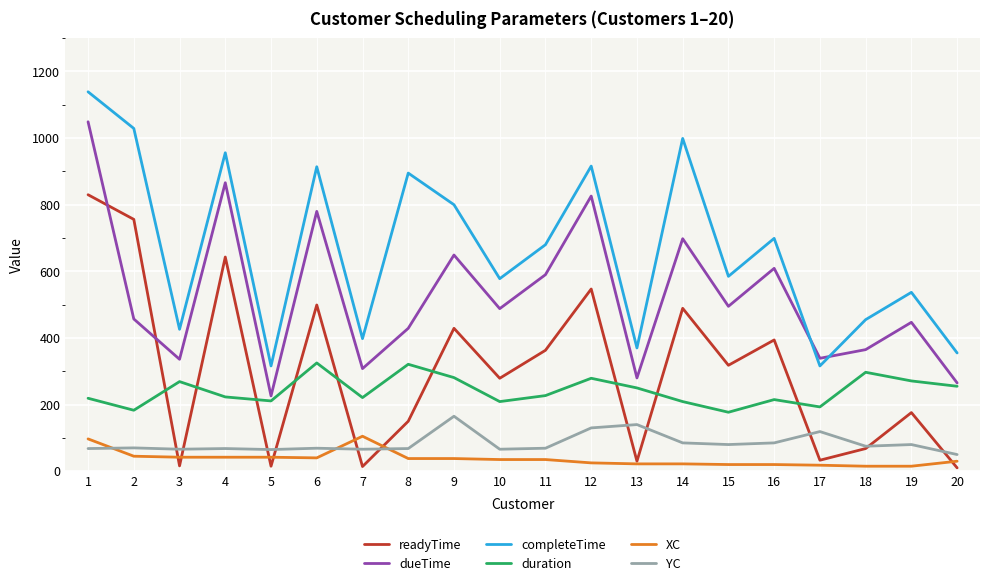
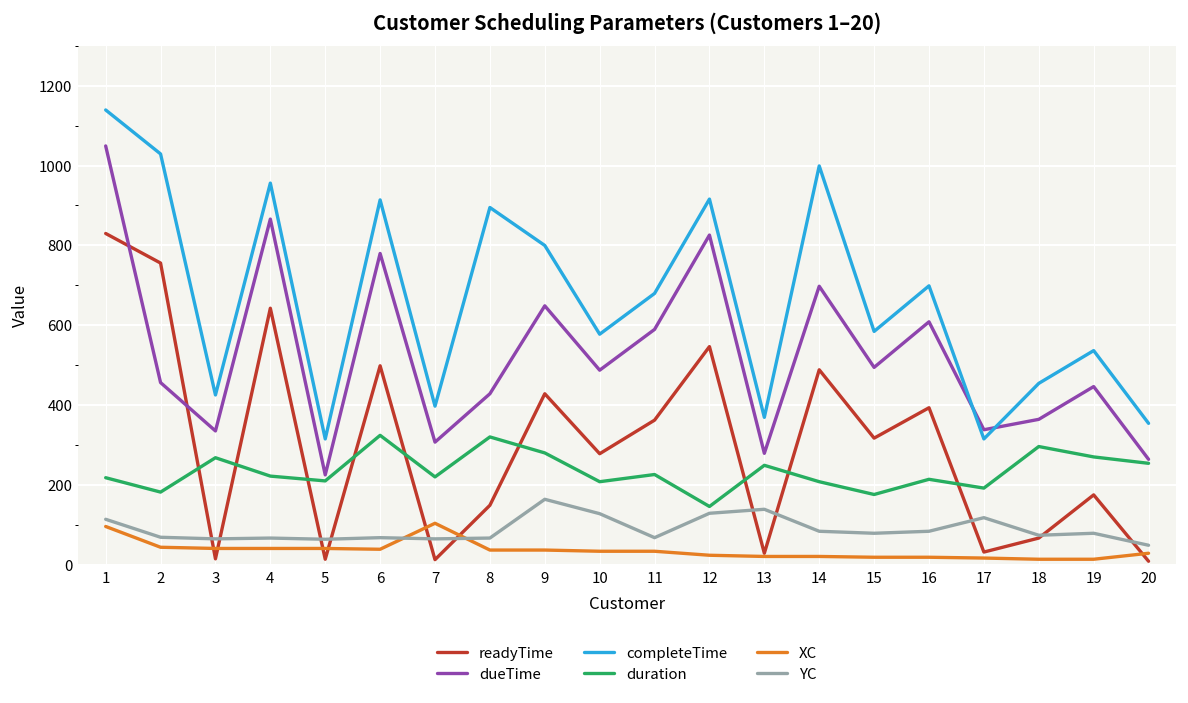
YC, 1: 70 -> 120
YC, 10: 70 -> 130
duration, 12: 280 -> 150
